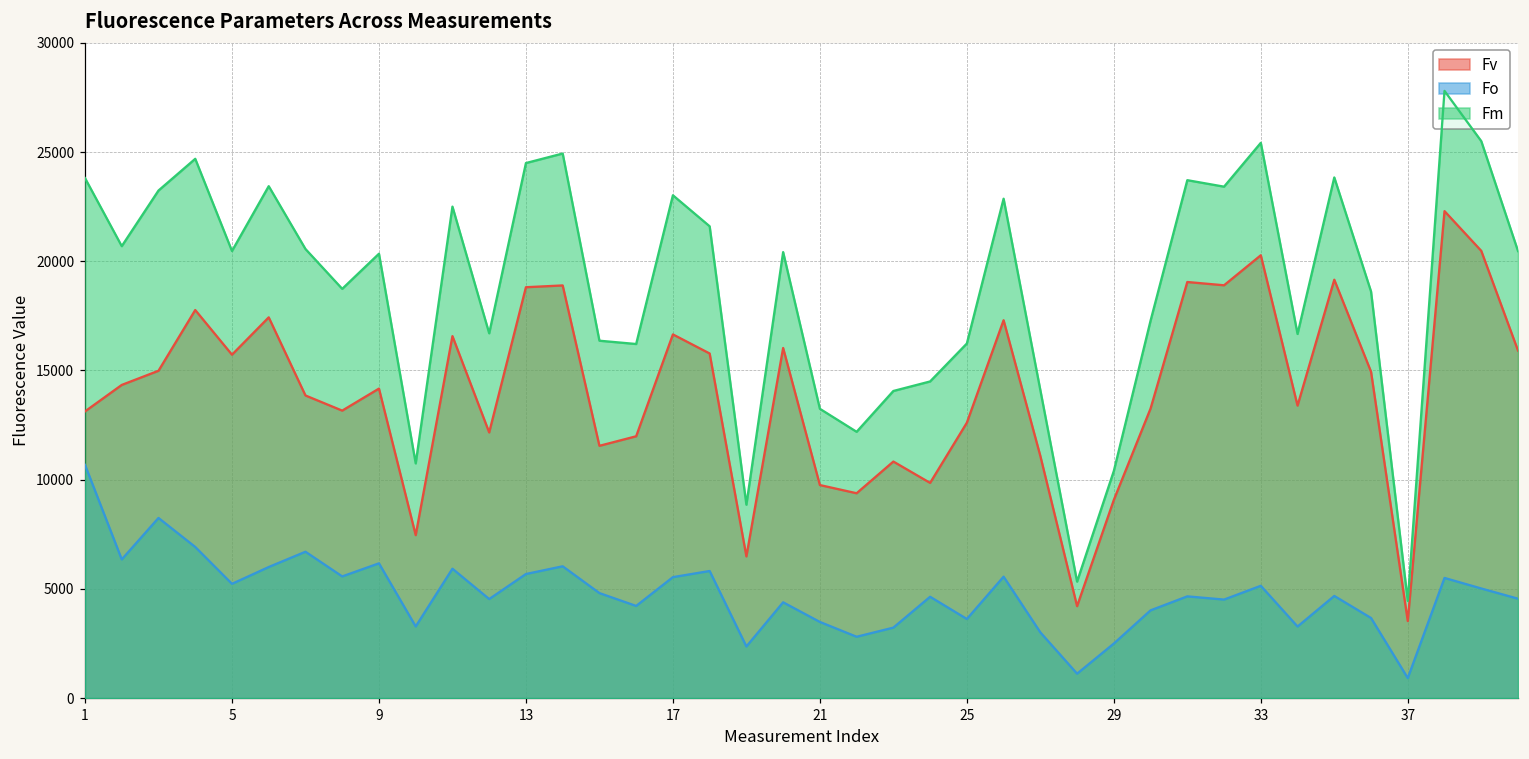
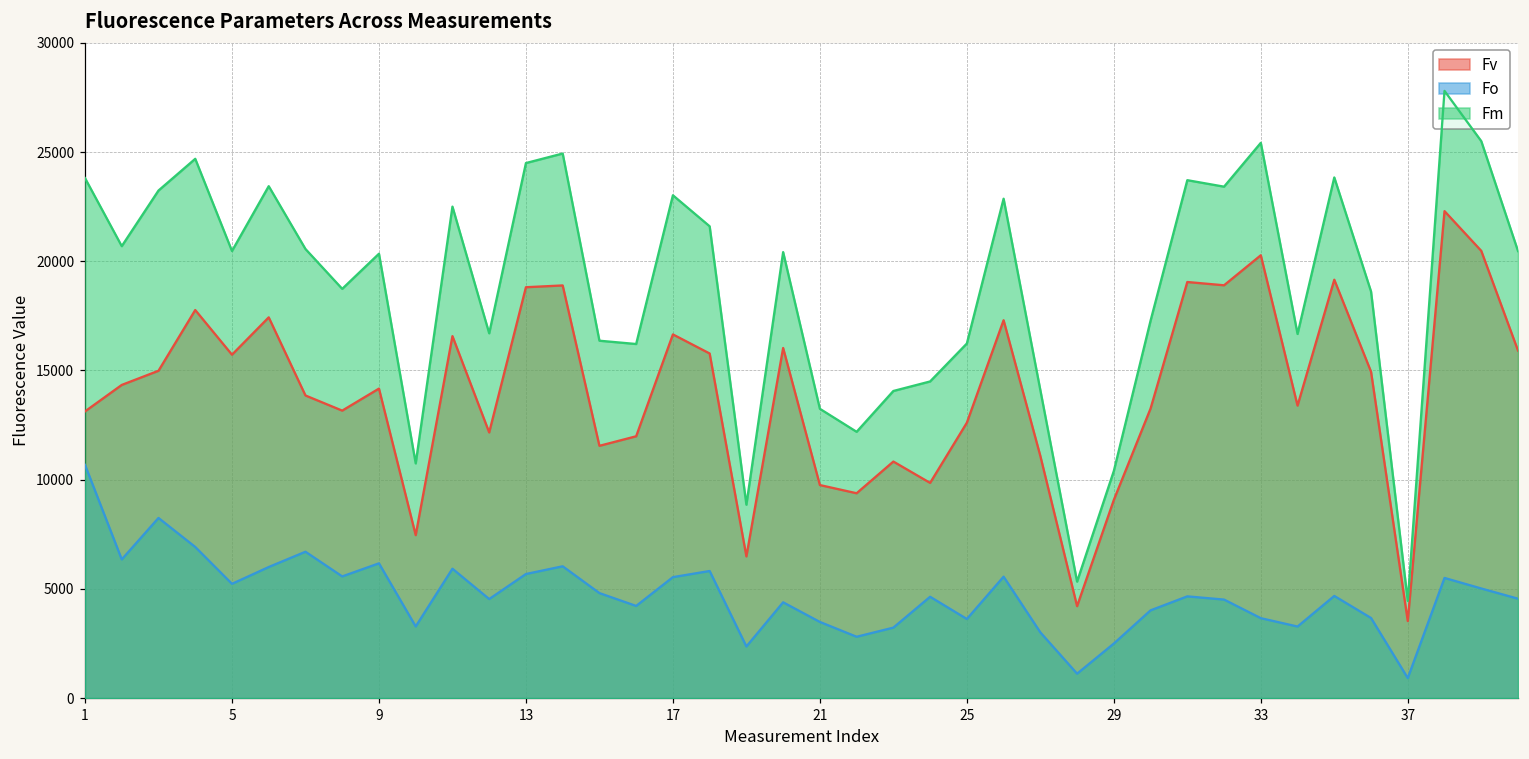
Fo, 33: 5100 -> 3700
